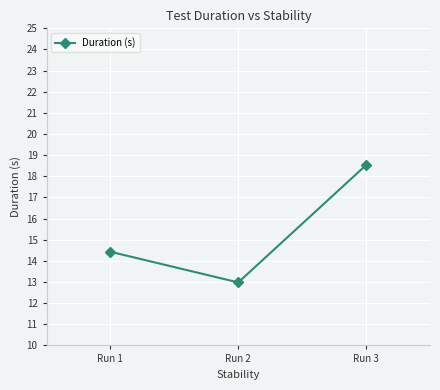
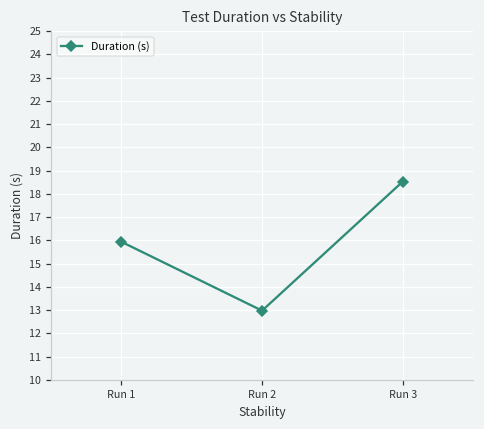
Run 1: 14.4 -> 15.9
